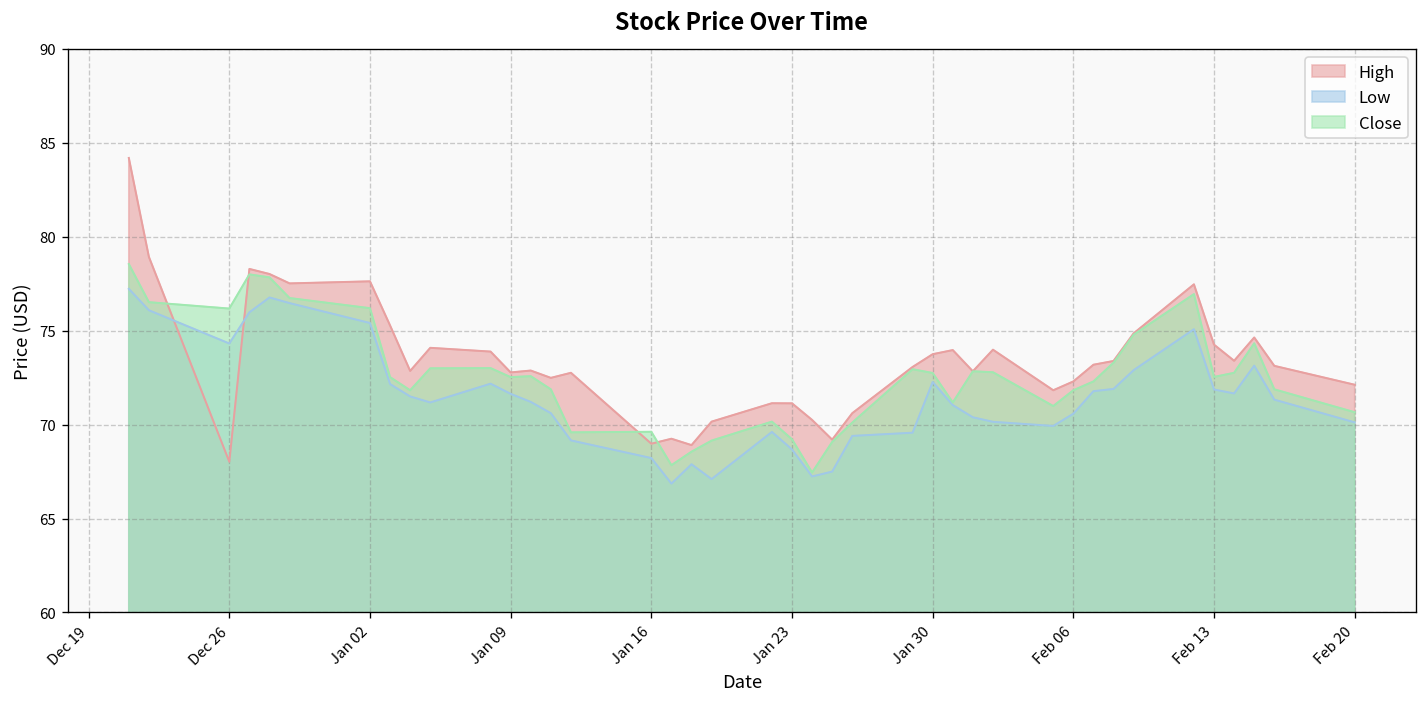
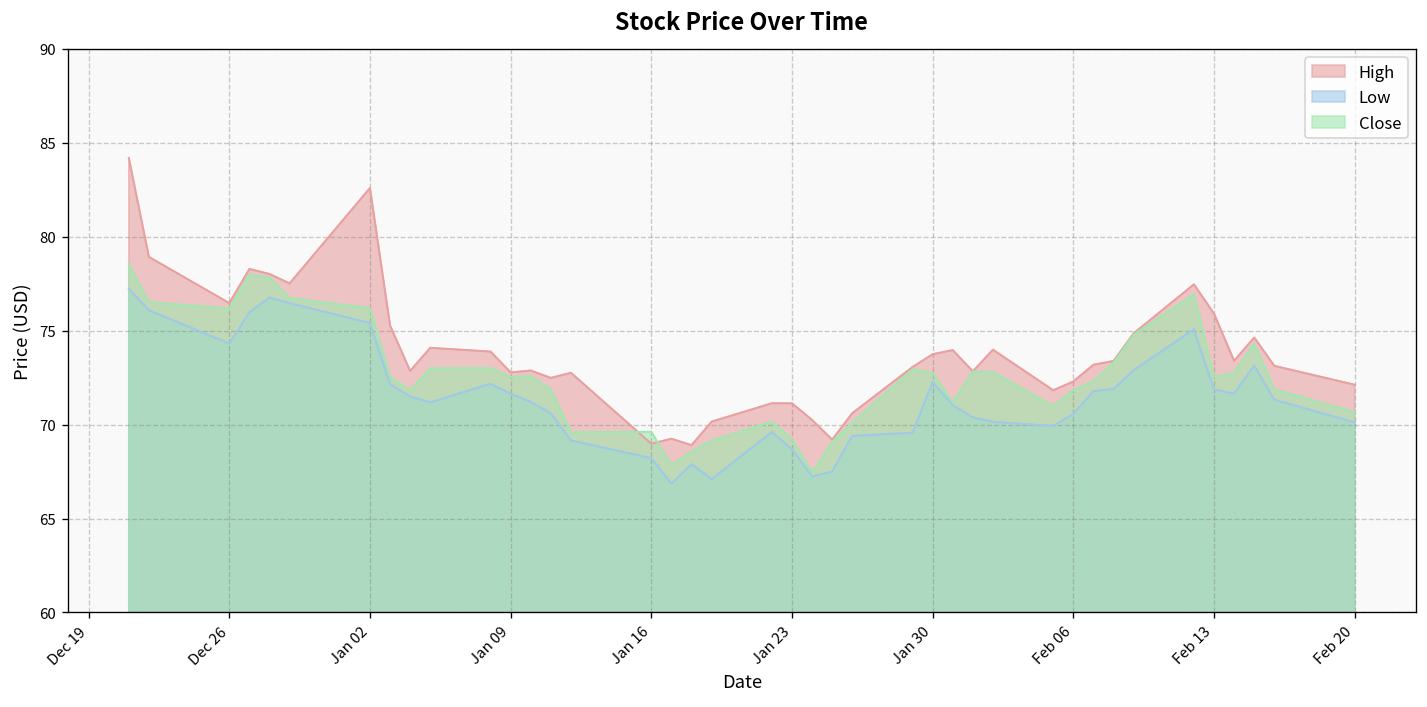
High, Dec 26: 68.0 -> 76.5
High, Jan 02: 77.6 -> 82.6
High, Feb 13: 74.3 -> 75.9
